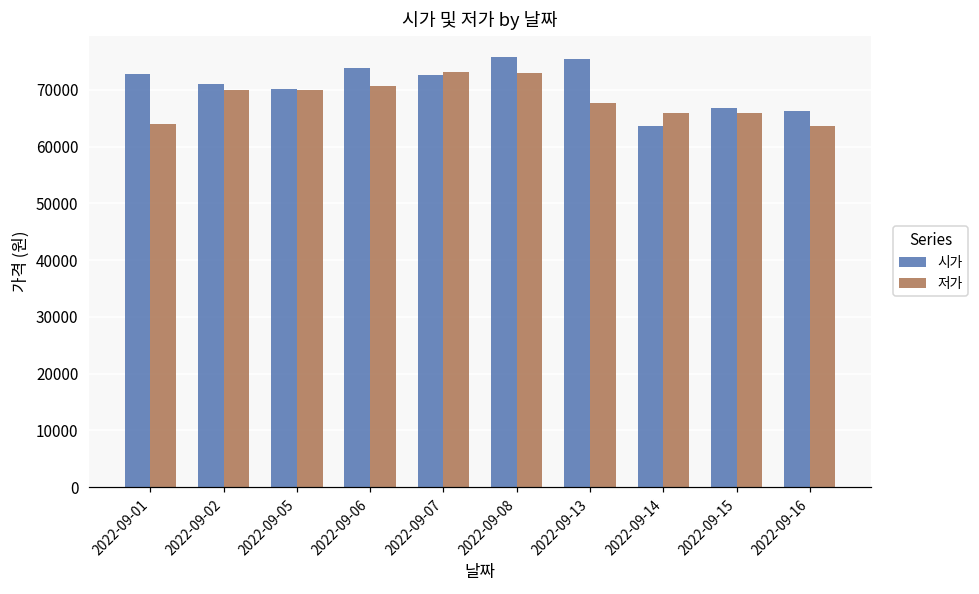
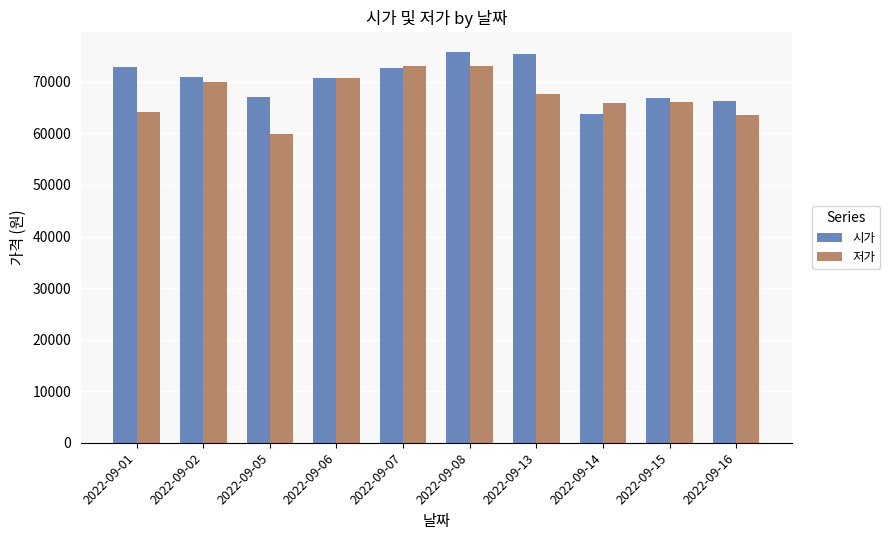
시가, 2022-09-05: 70000 -> 67000
저가, 2022-09-05: 70000 -> 60000
시가, 2022-09-06: 74000 -> 71000
